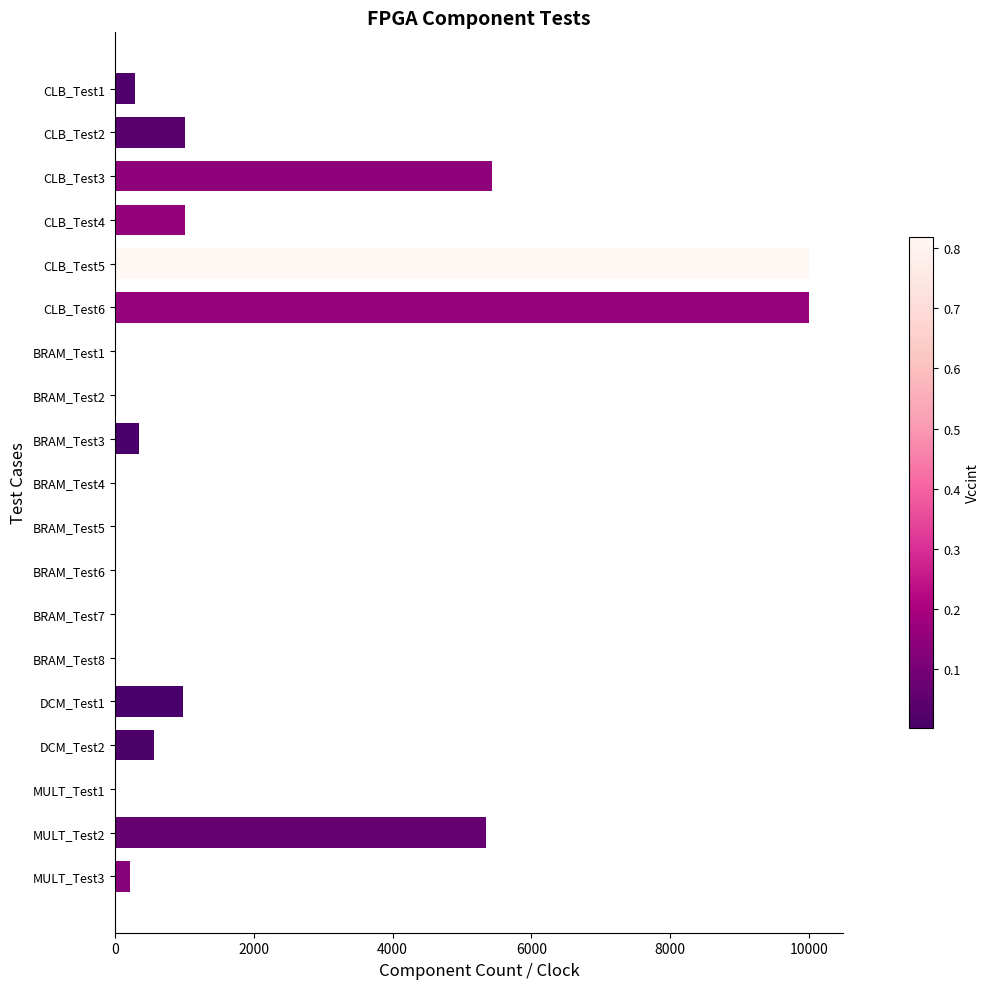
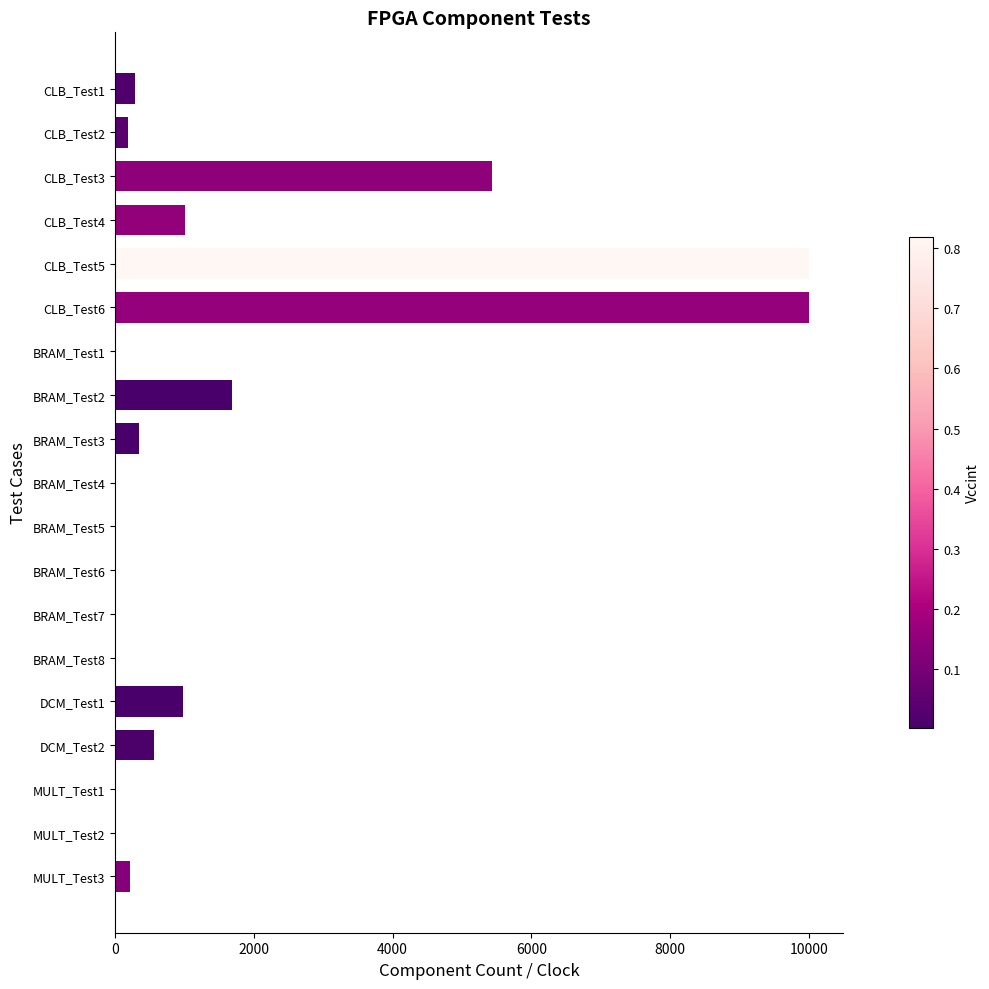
CLB_Test2: 1000 -> 200
BRAM_Test2: 0 -> 1700
MULT_Test2: 5300 -> 0
